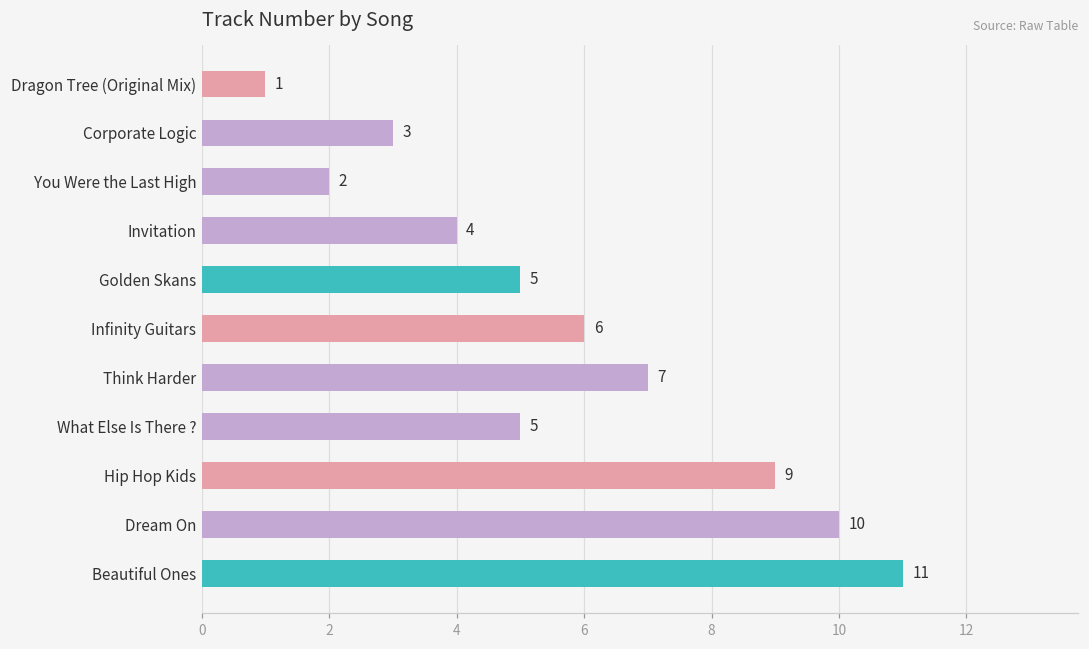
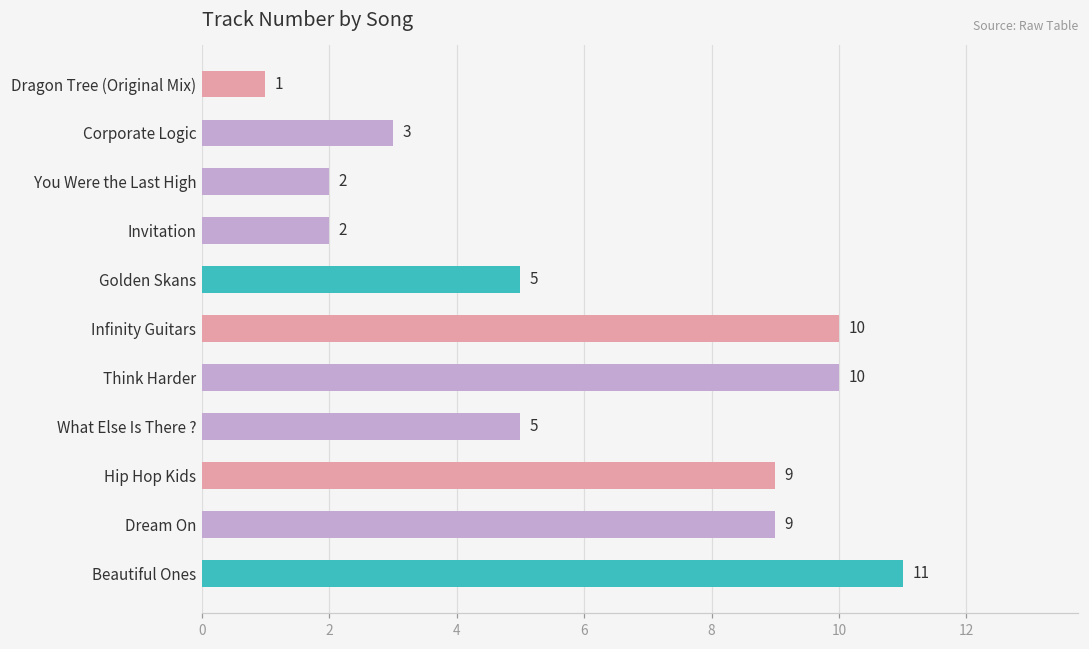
Invitation: 4 -> 2
Infinity Guitars: 6 -> 10
Think Harder: 7 -> 10
Dream On: 10 -> 9
